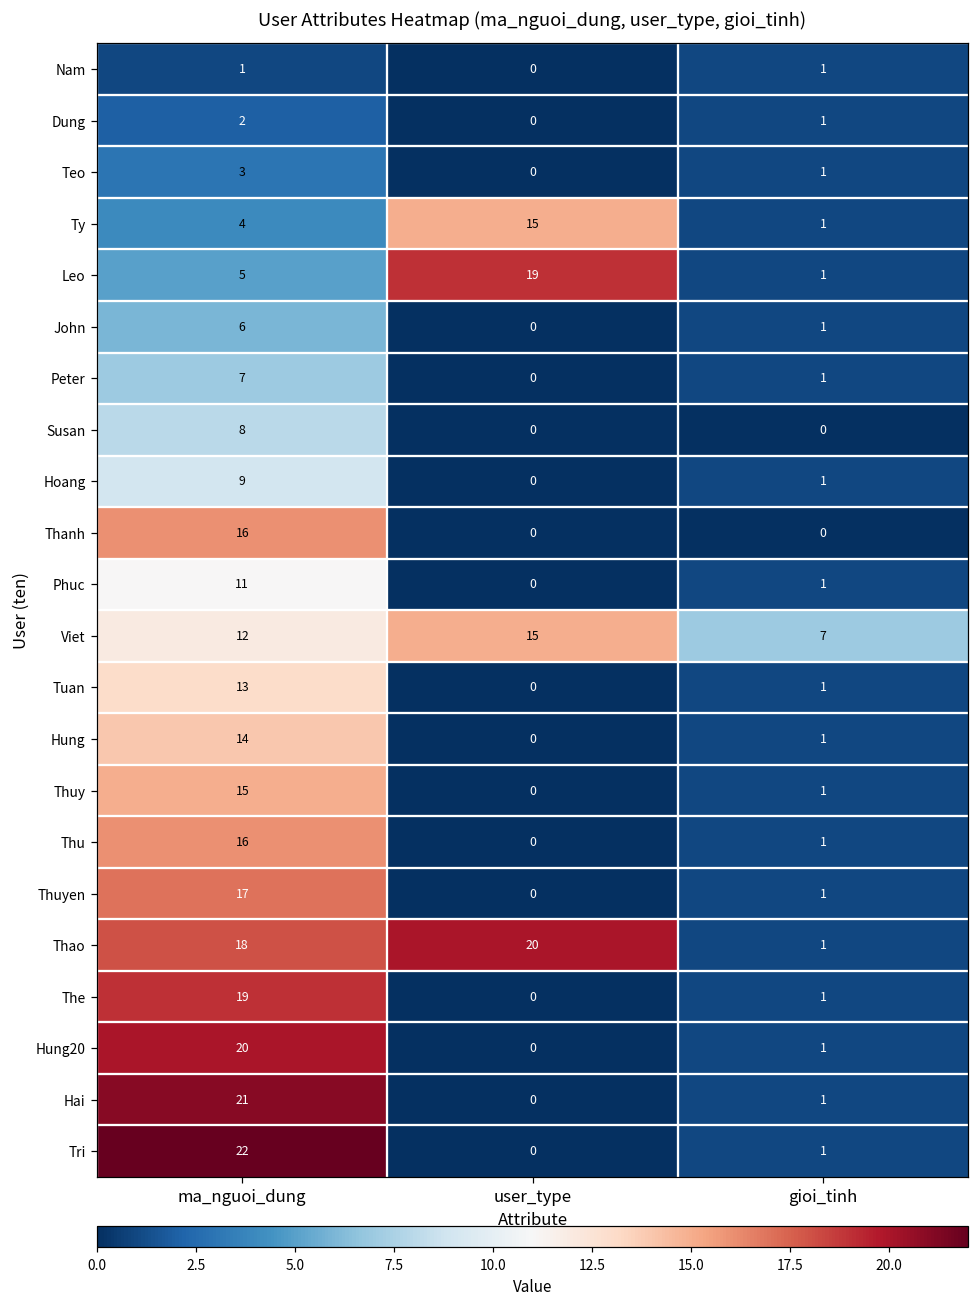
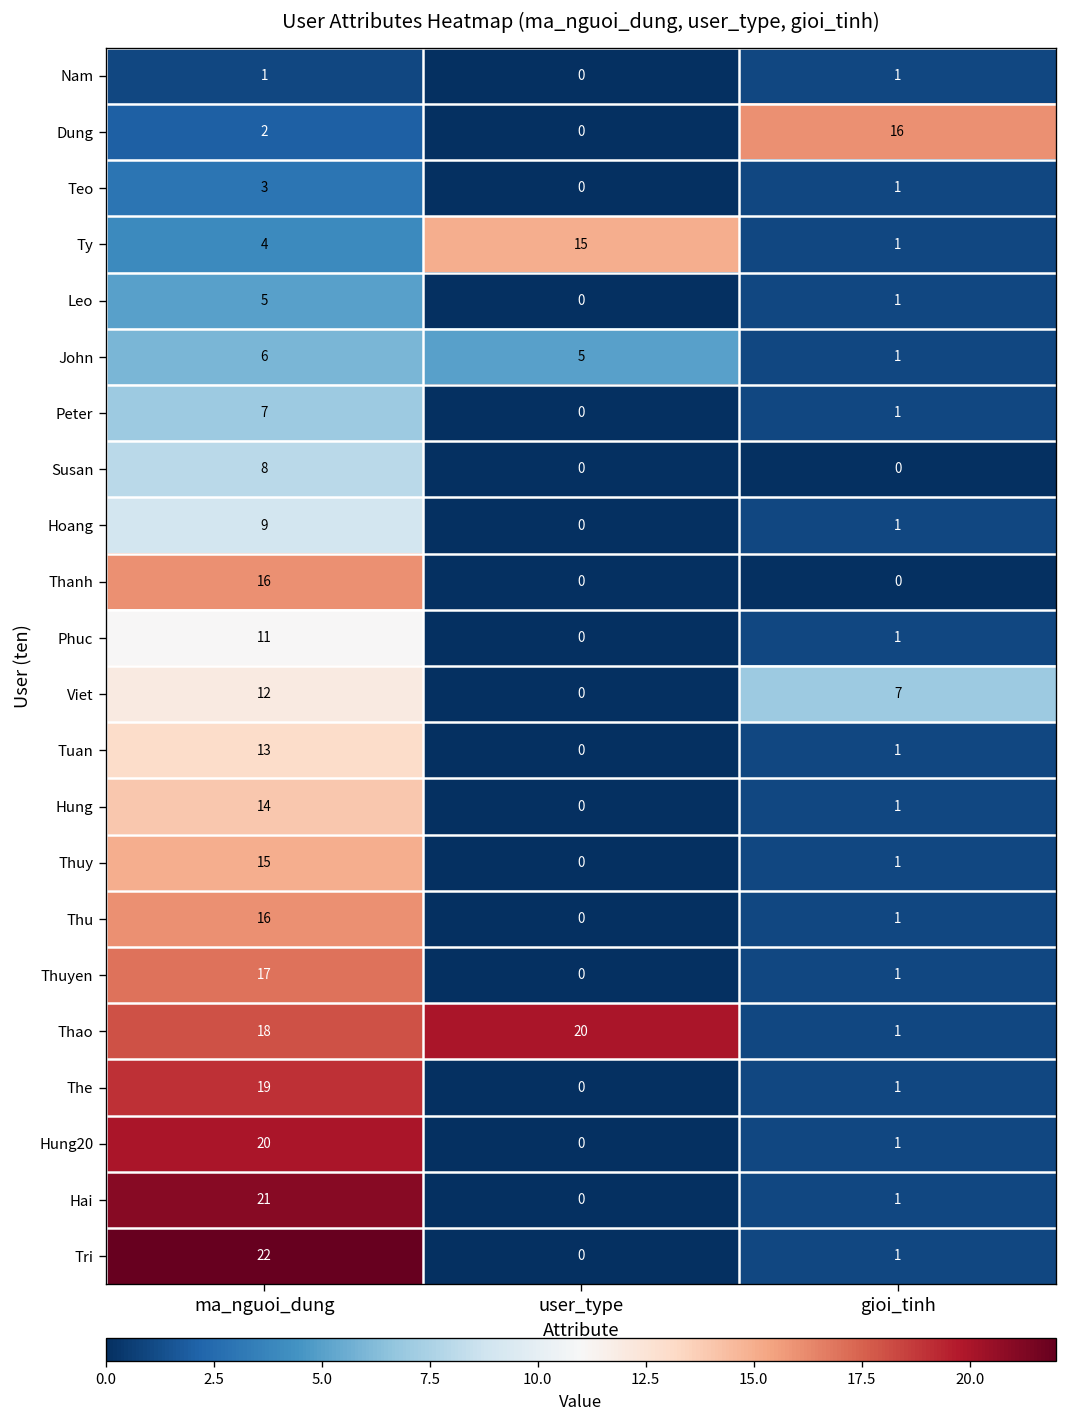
Dung, gioi_tinh: 1 -> 16
Leo, user_type: 19 -> 0
John, user_type: 0 -> 5
Viet, user_type: 15 -> 0
